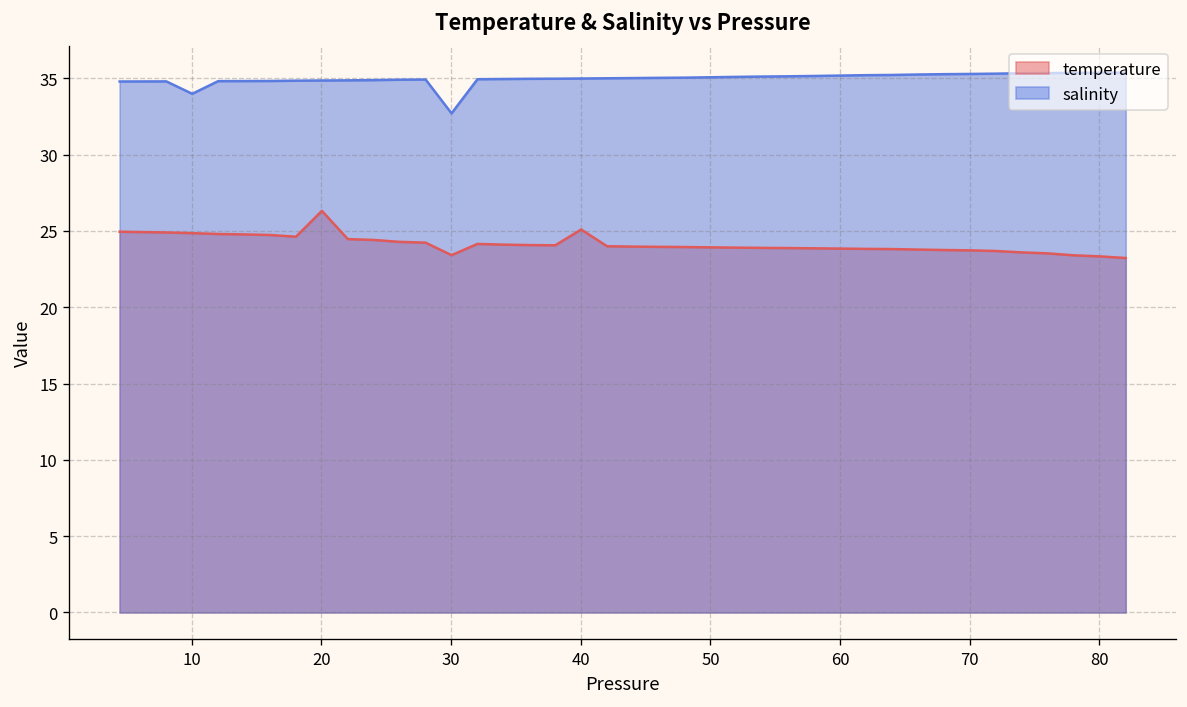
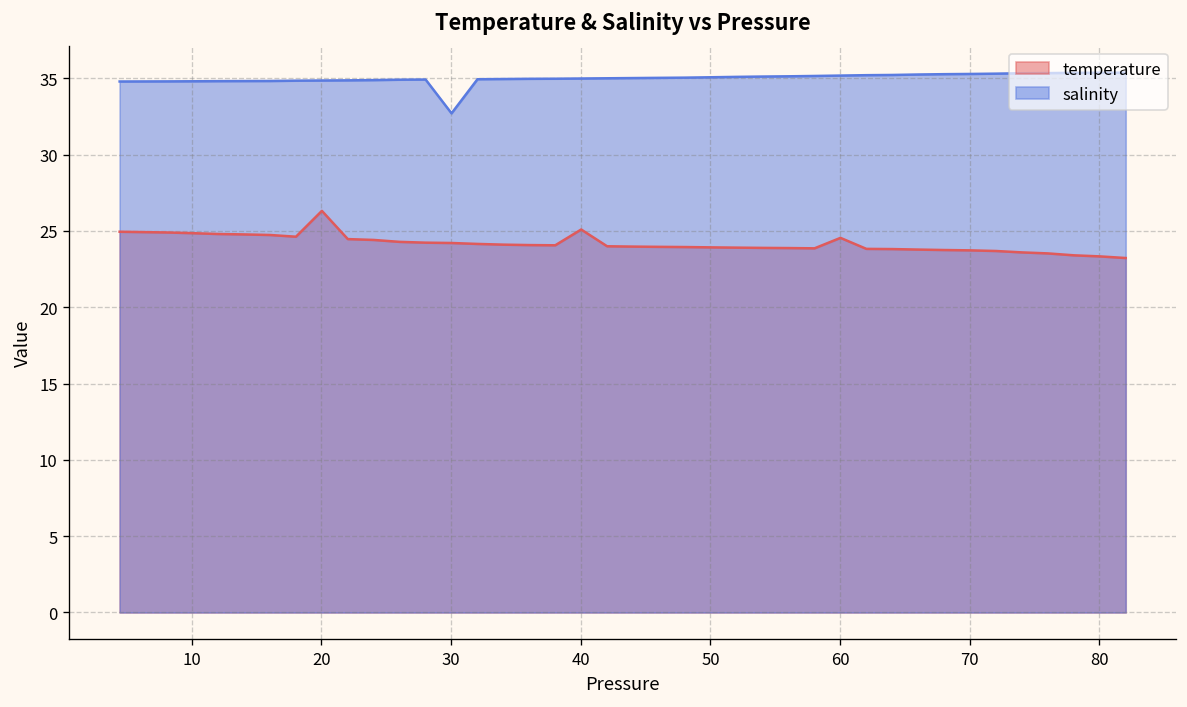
salinity, 10: 34.0 -> 34.8
temperature, 30: 23.4 -> 24.2
temperature, 60: 23.8 -> 24.5
